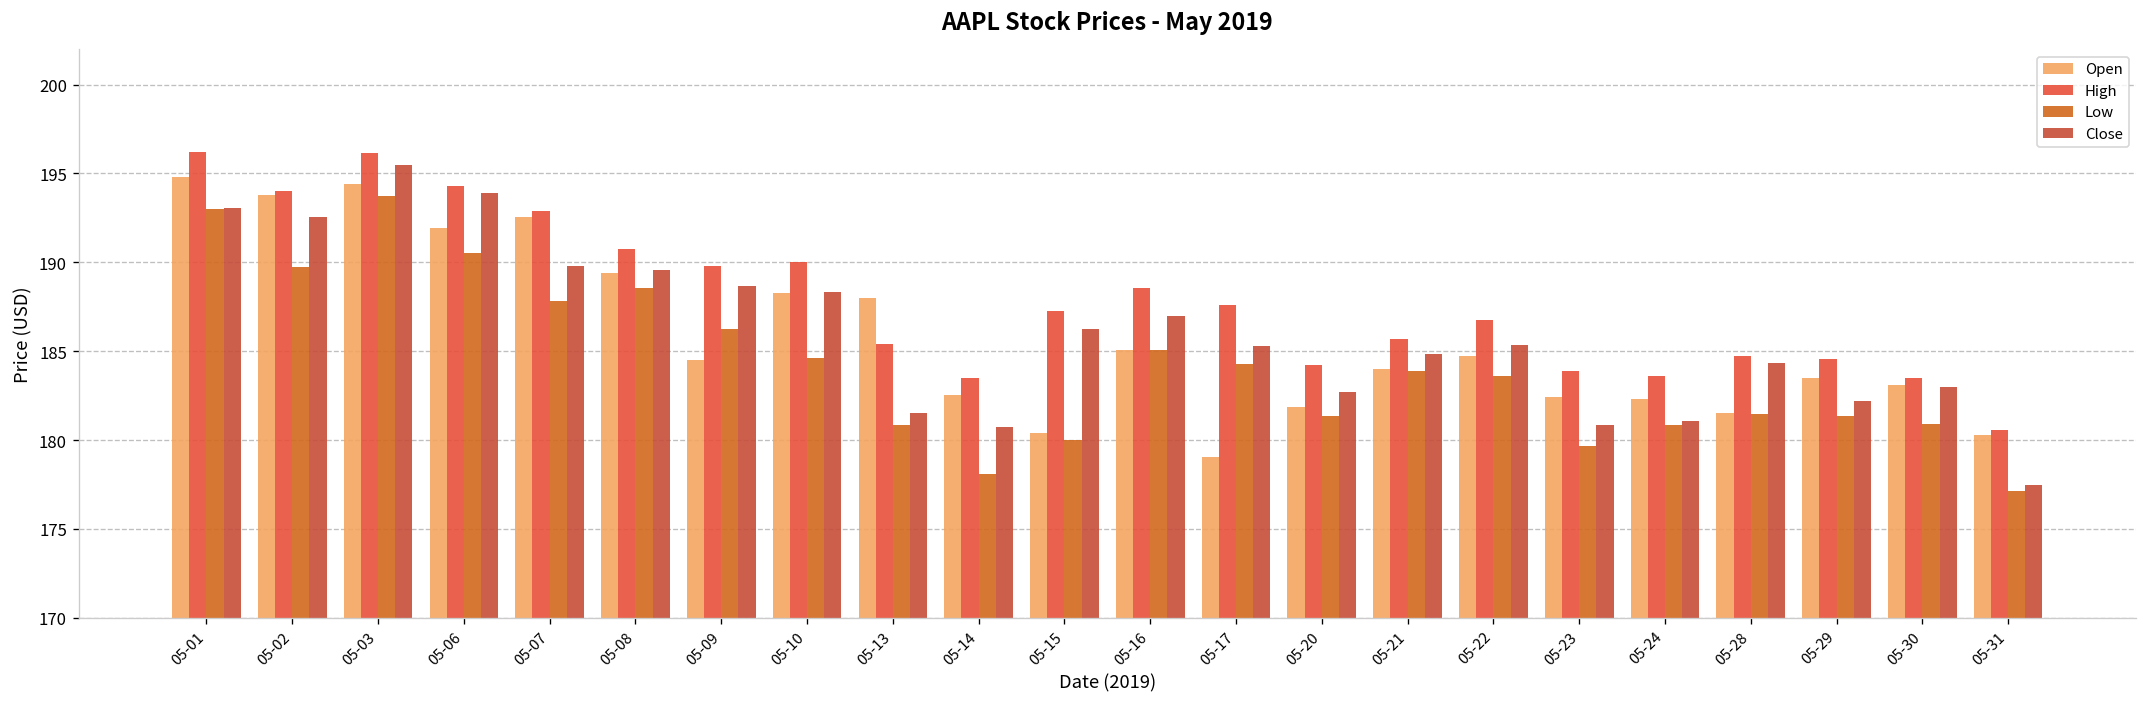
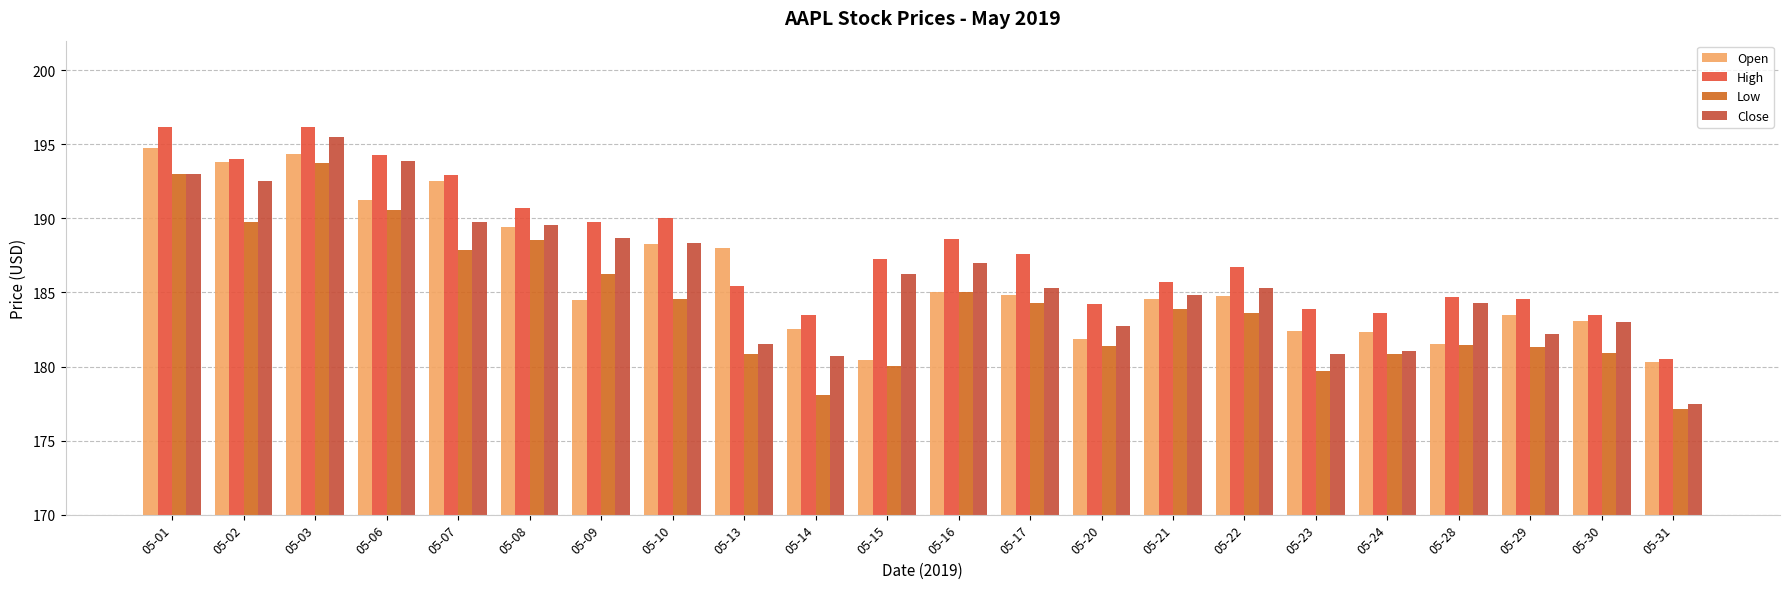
Open, 05-06: 191.9 -> 191.2
Open, 05-17: 179.0 -> 184.8
Open, 05-21: 184.0 -> 184.6
